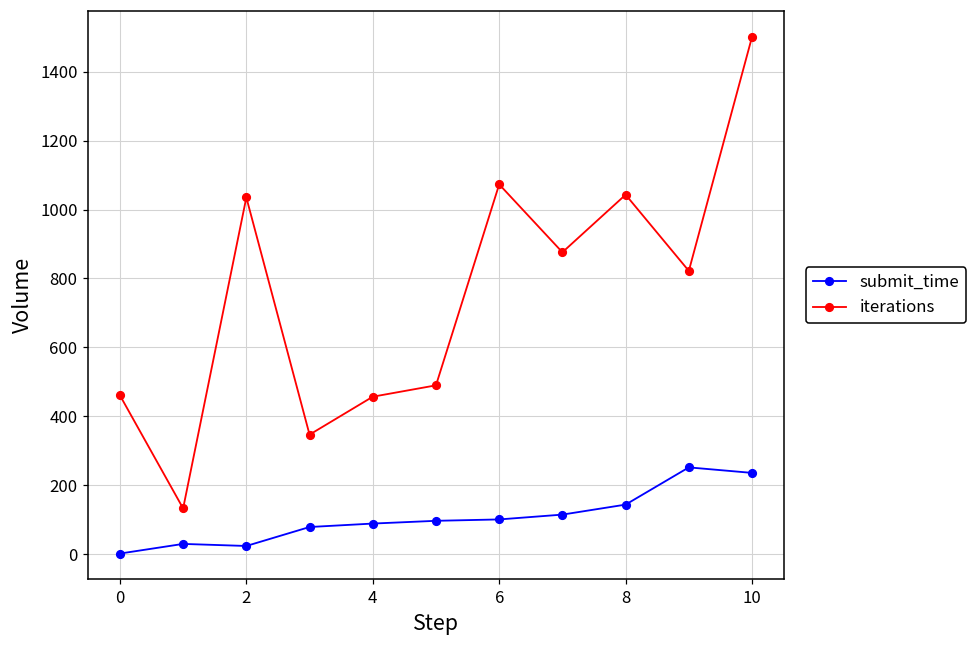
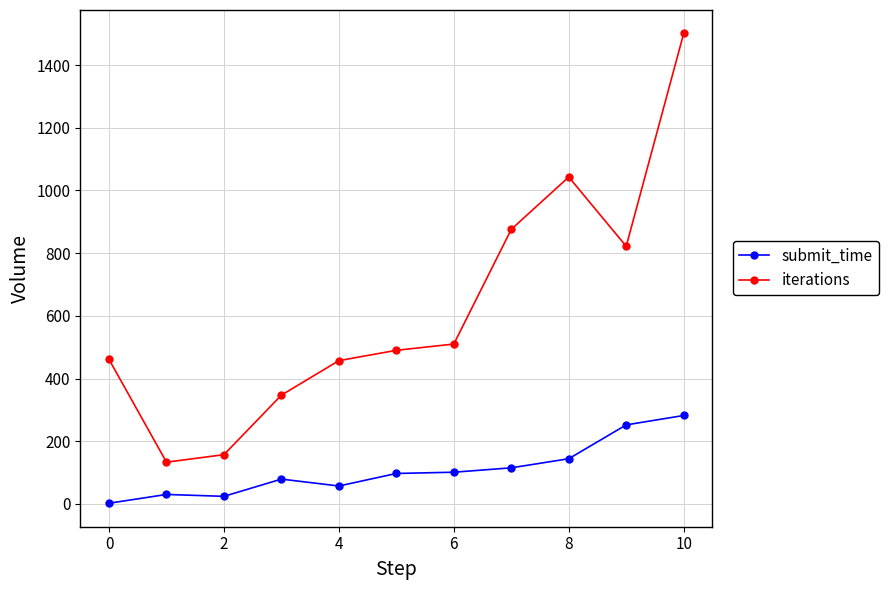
iterations, 2: 1040 -> 160
submit_time, 4: 90 -> 60
iterations, 6: 1070 -> 510
submit_time, 10: 240 -> 280
